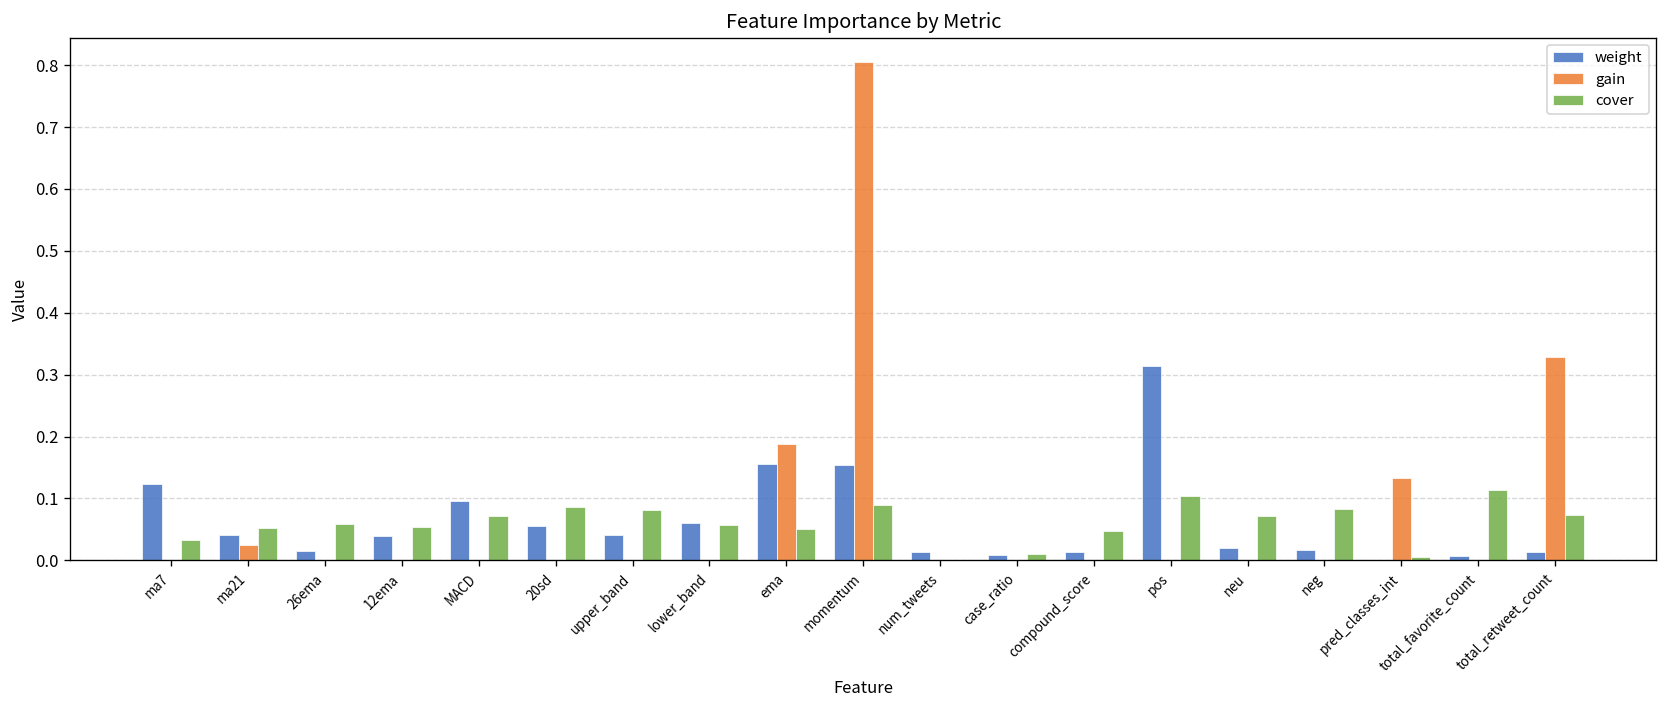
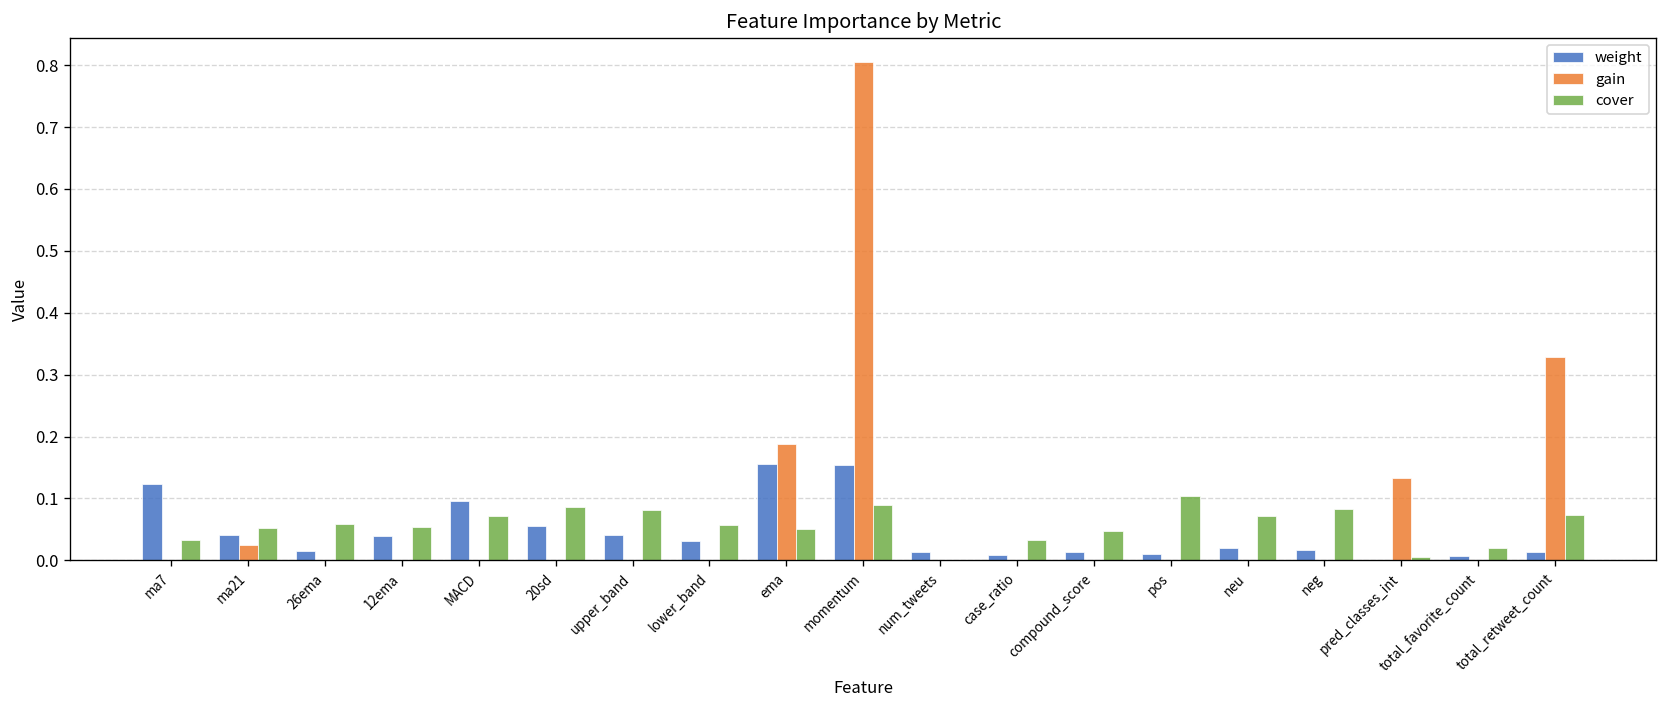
weight, lower_band: 0.06 -> 0.03
cover, case_ratio: 0.01 -> 0.03
weight, pos: 0.31 -> 0.01
cover, total_favorite_count: 0.11 -> 0.02
